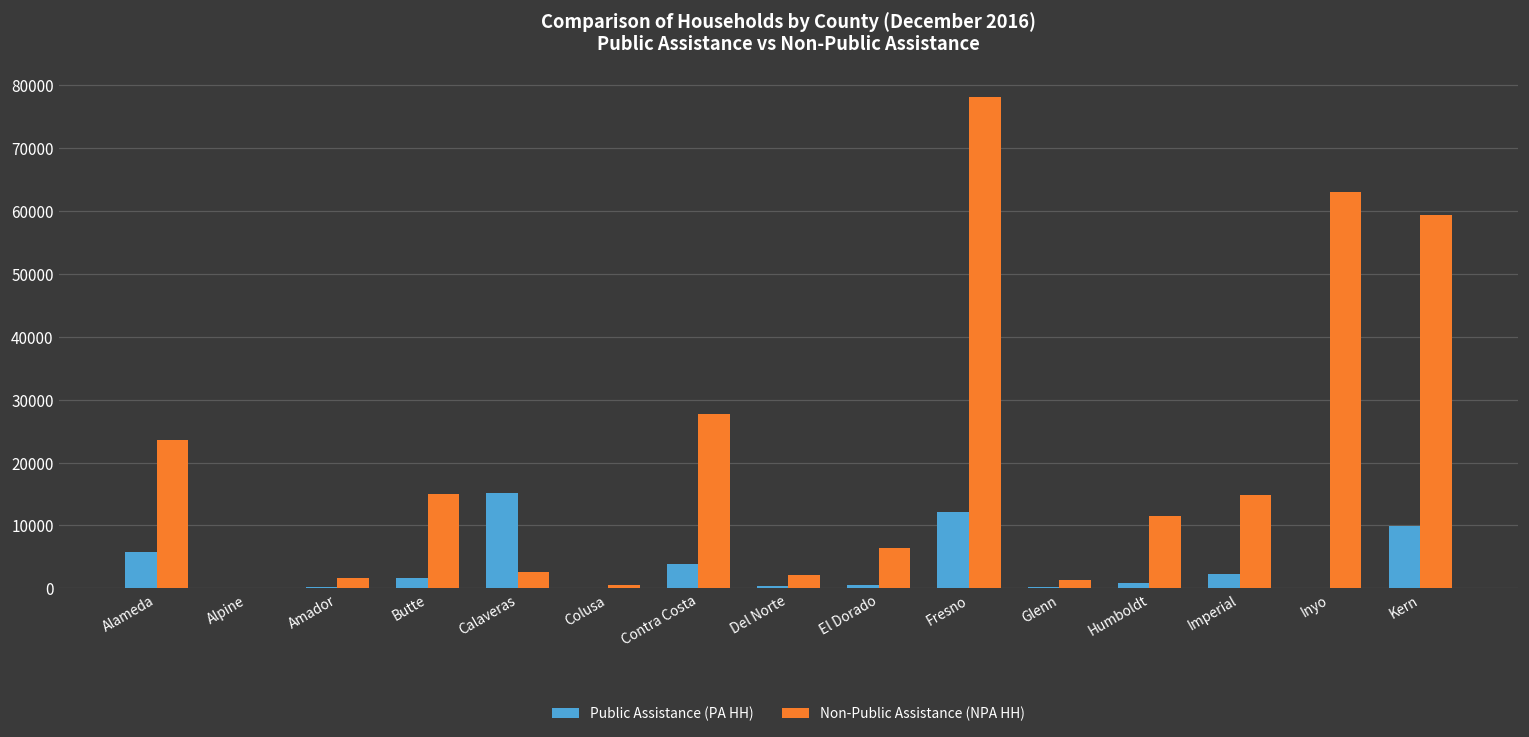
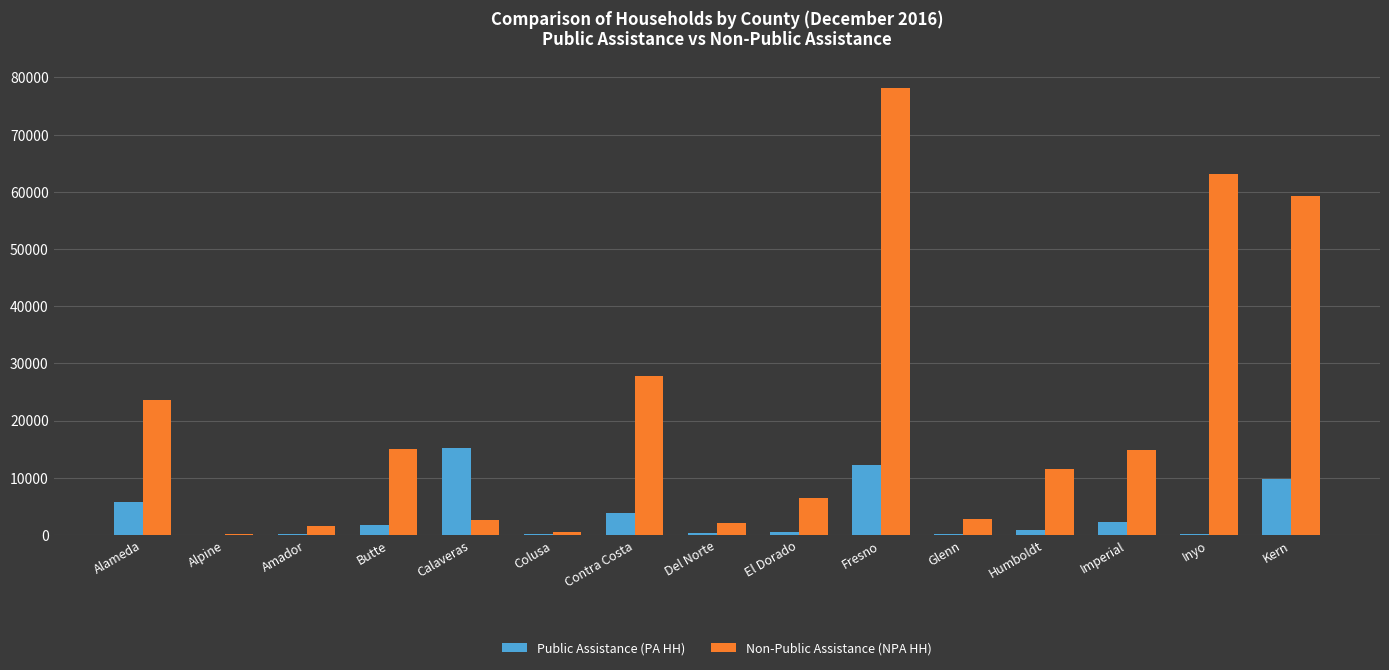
Non-Public Assistance (NPA HH), Glenn: 1000 -> 3000
